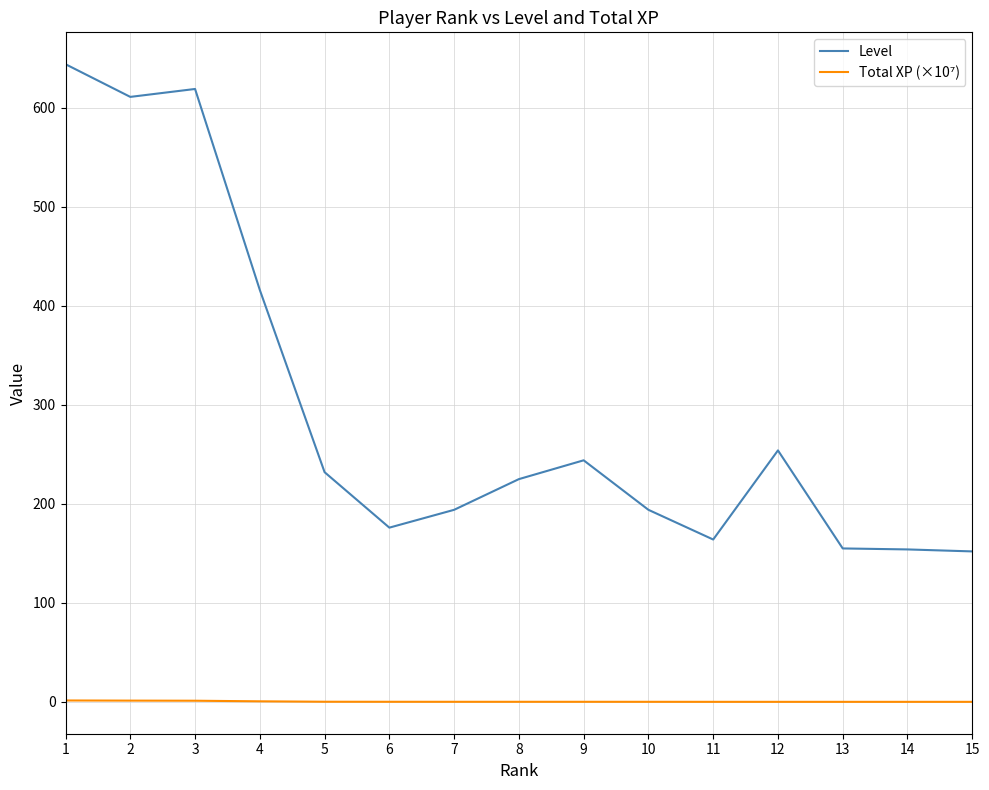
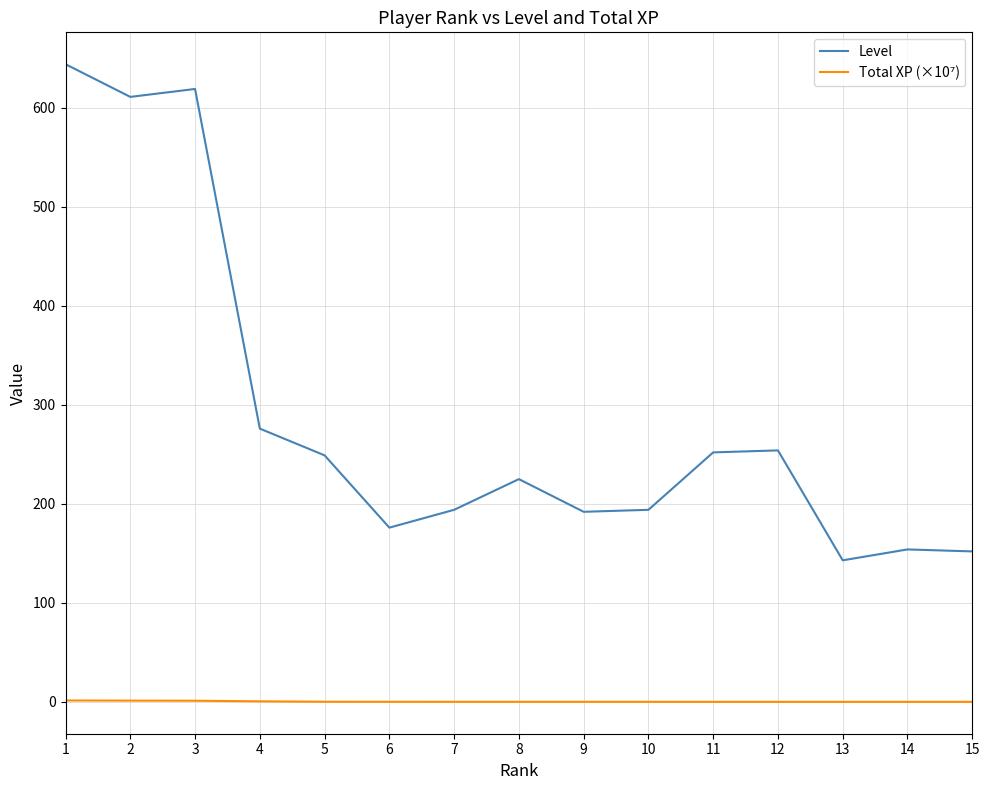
Level, 4: 420 -> 280
Level, 5: 230 -> 250
Level, 9: 240 -> 190
Level, 11: 160 -> 250
Level, 13: 160 -> 140
